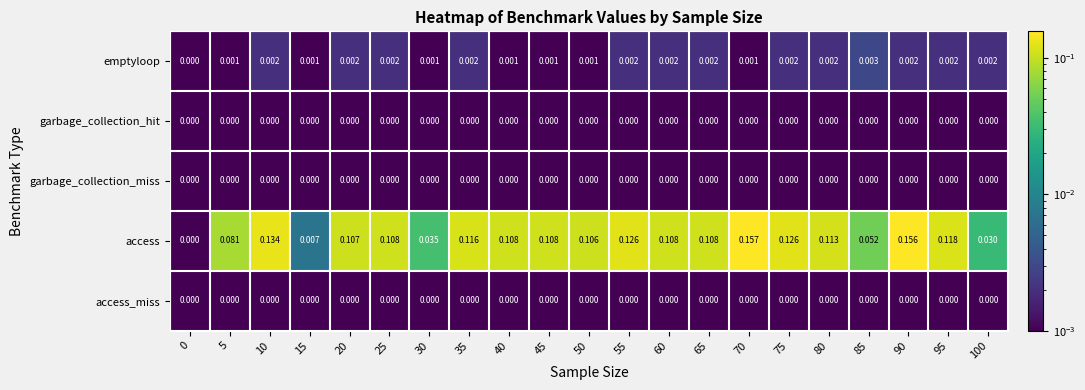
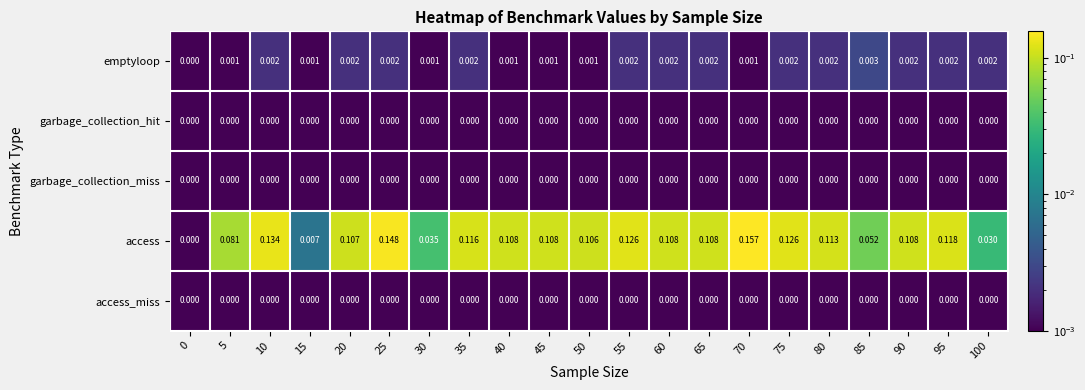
access, 25: 0.108 -> 0.148
access, 90: 0.156 -> 0.108
